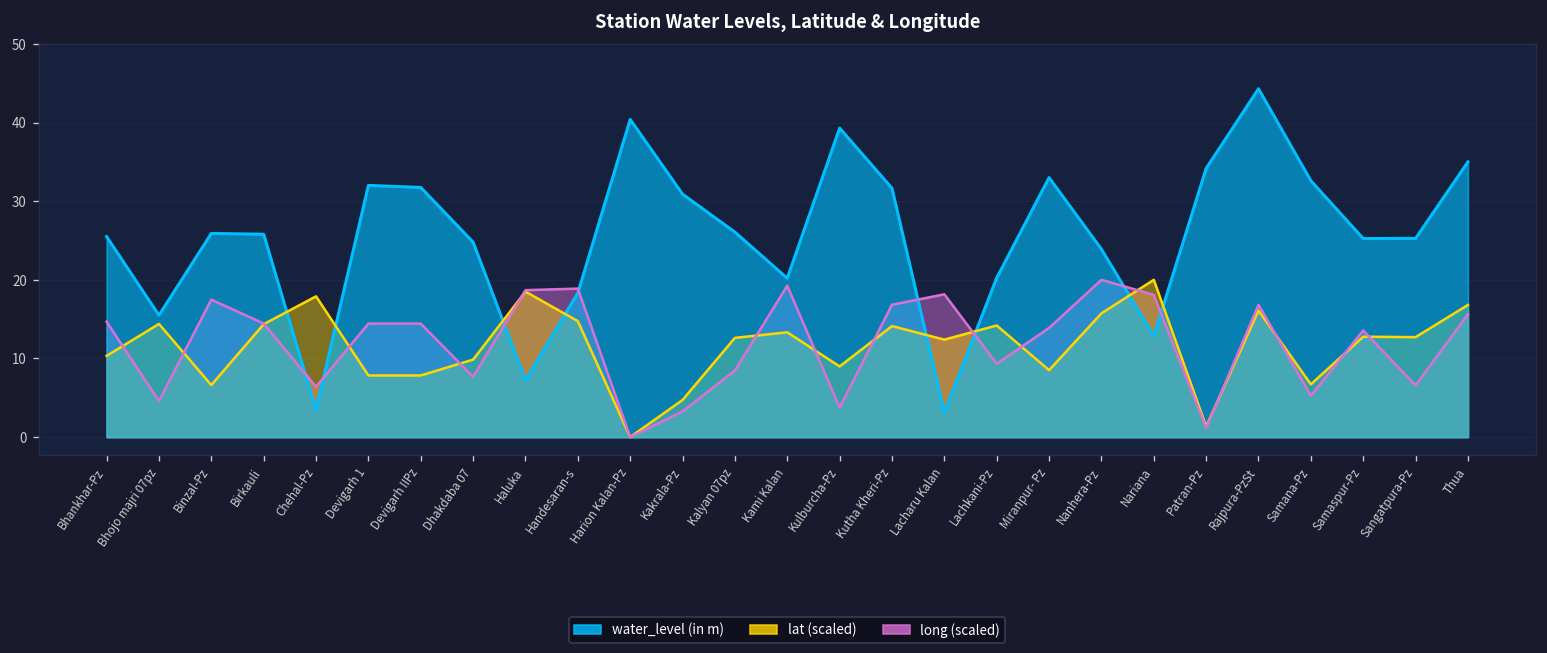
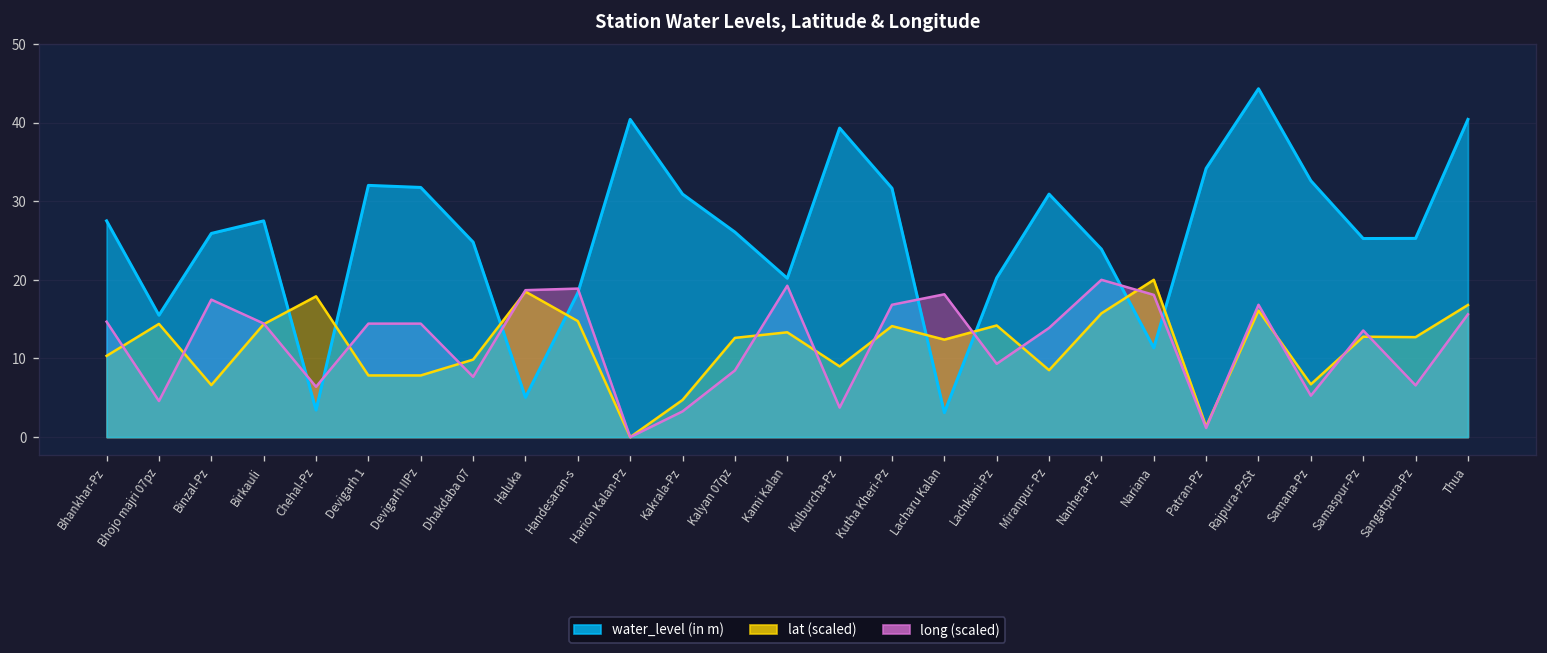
water_level (in m), Bhankhar-Pz: 26 -> 28
water_level (in m), Birkauli: 26 -> 28
water_level (in m), Haluka: 7 -> 5
water_level (in m), Miranpur- Pz: 33 -> 31
water_level (in m), Nariana: 13 -> 11
water_level (in m), Thua: 35 -> 40
